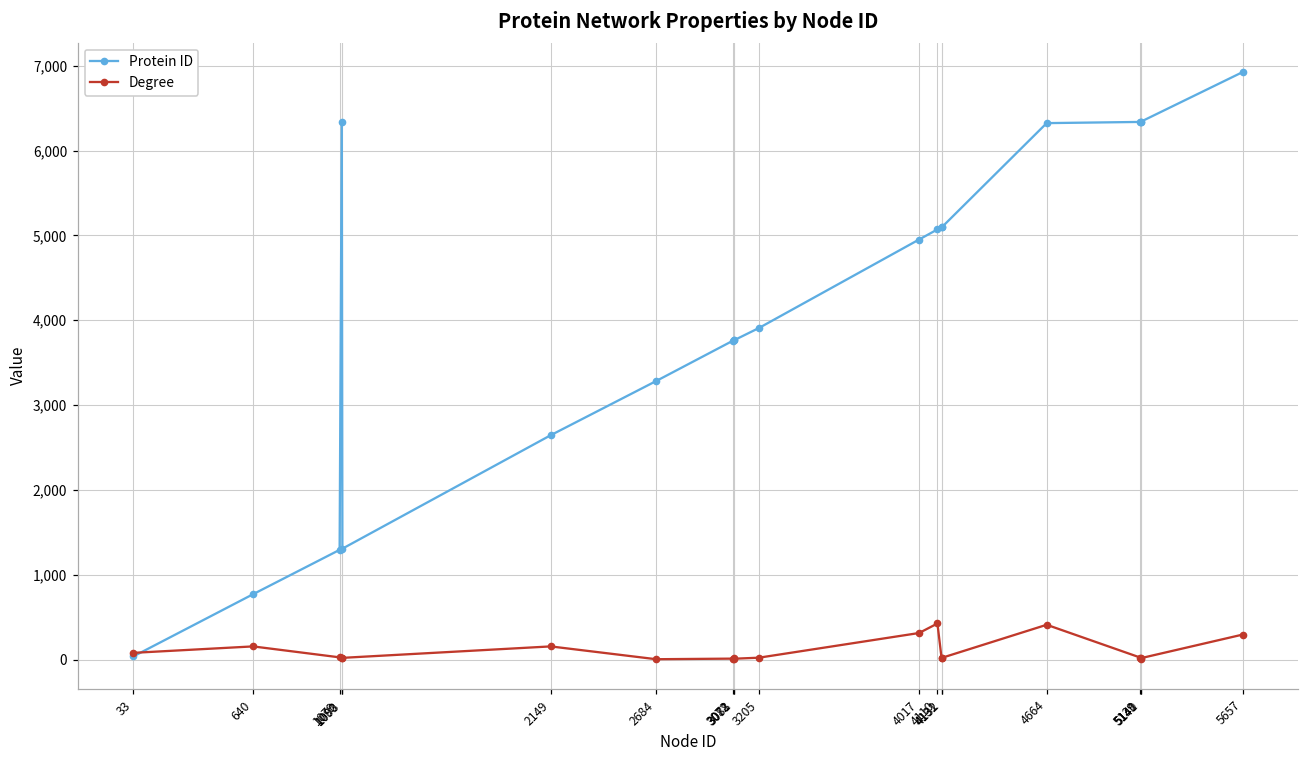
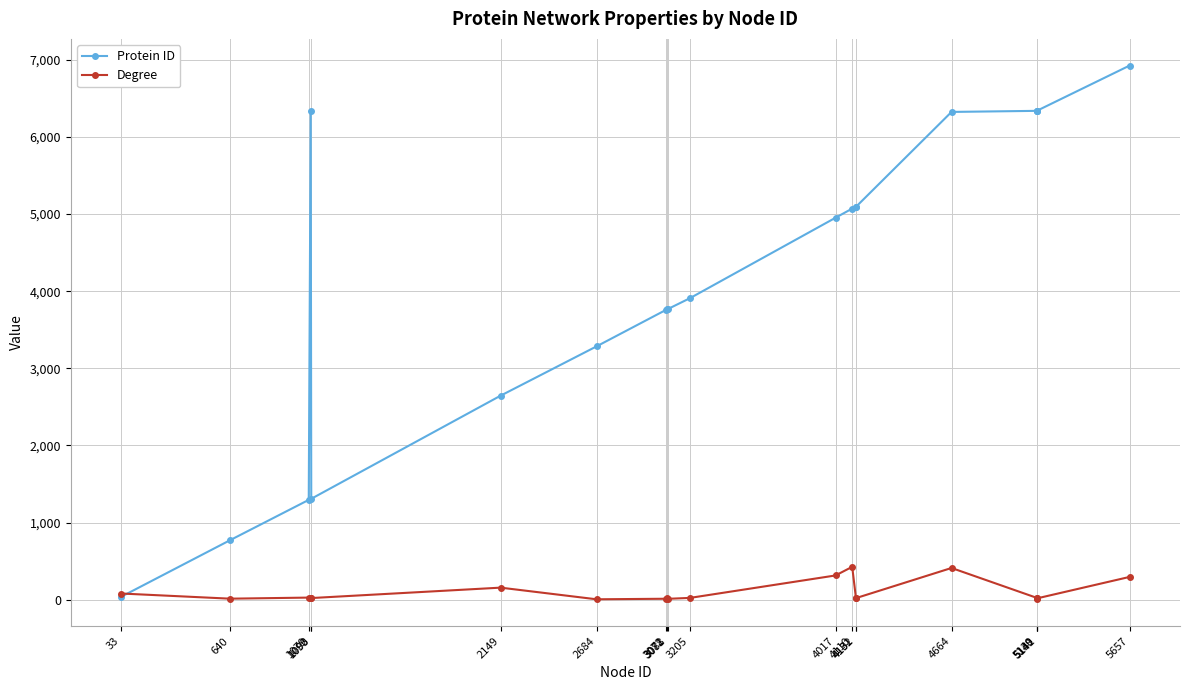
Degree, 640: 200 -> 0
